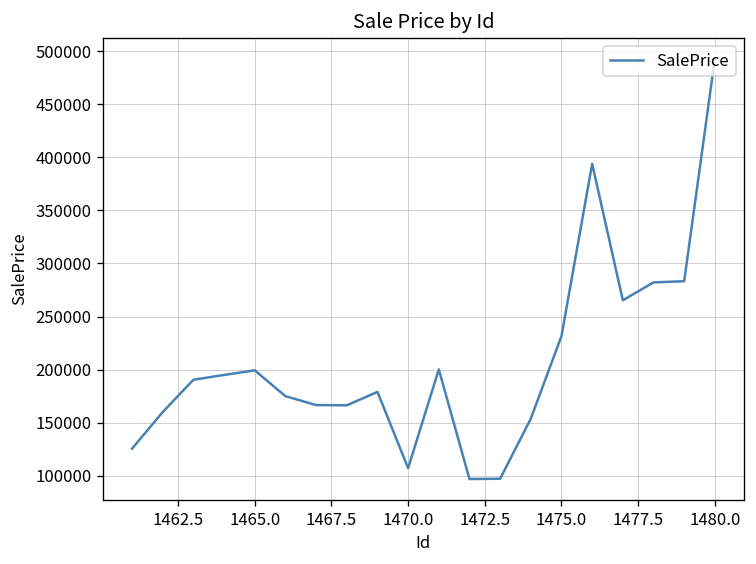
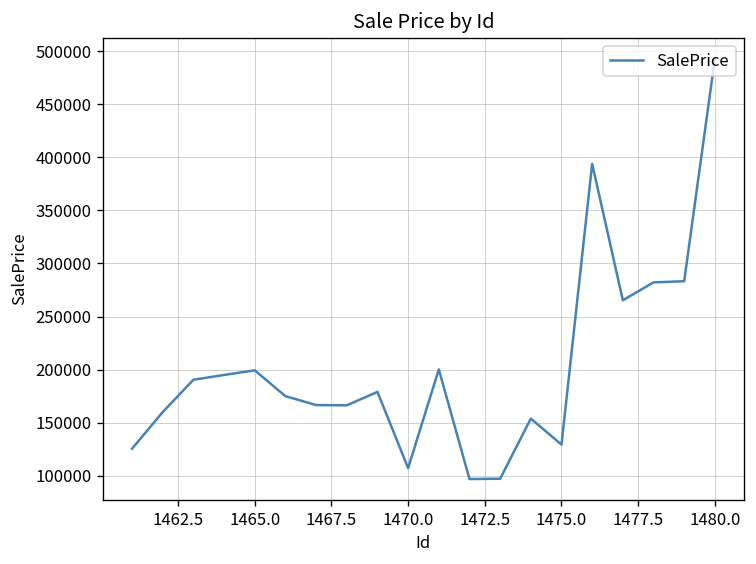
1475.0: 230000 -> 130000
